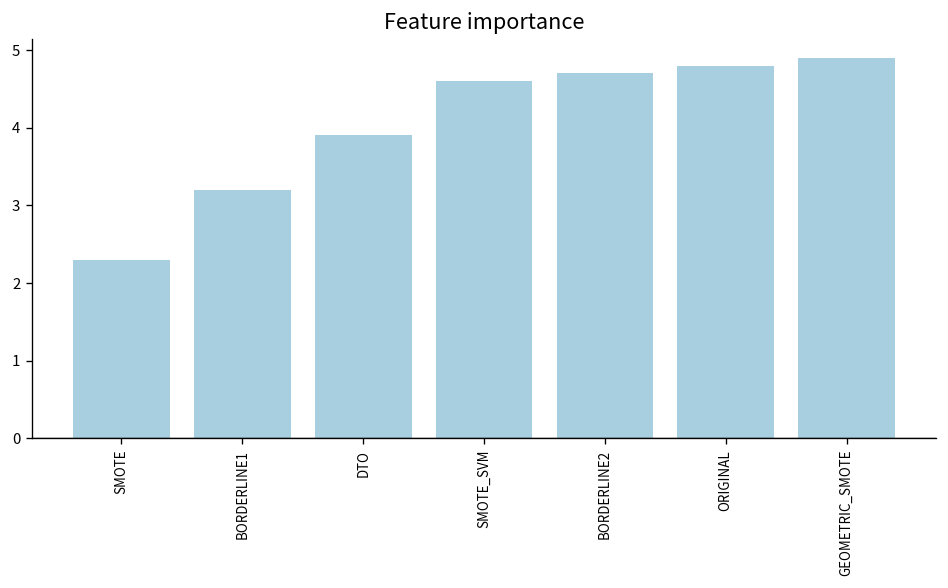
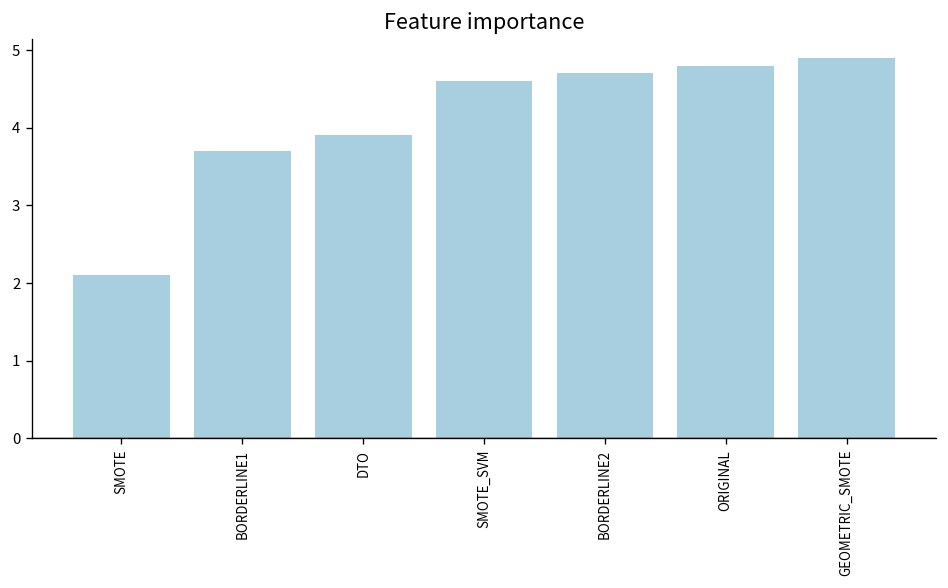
SMOTE: 2.3 -> 2.1
BORDERLINE1: 3.2 -> 3.7
